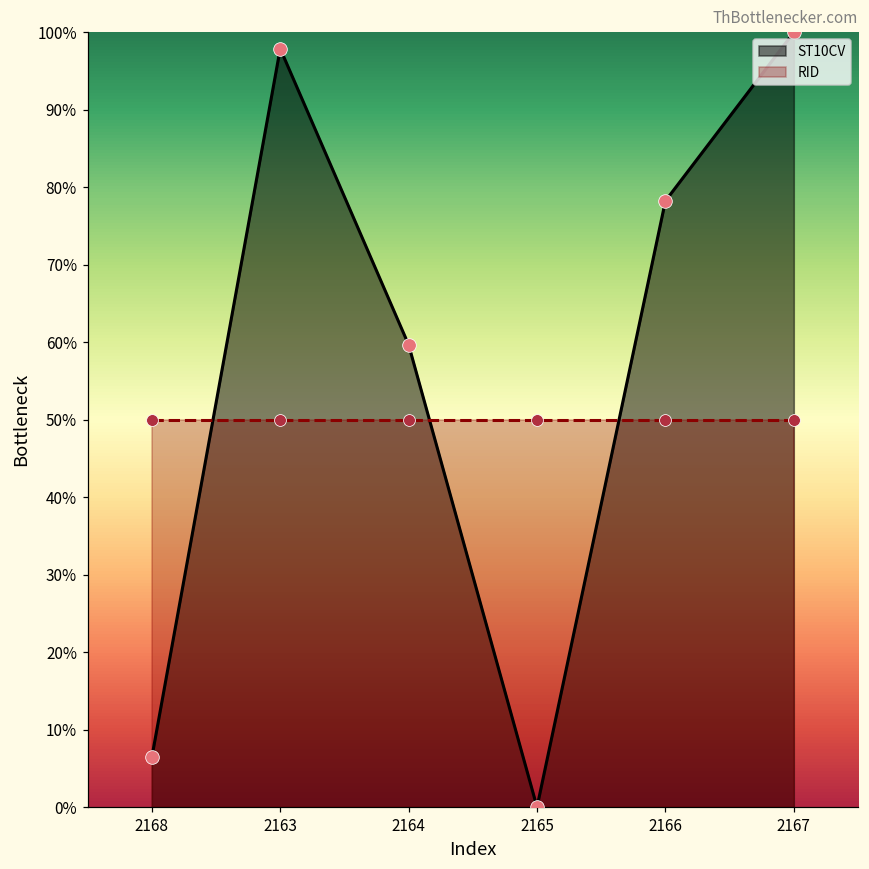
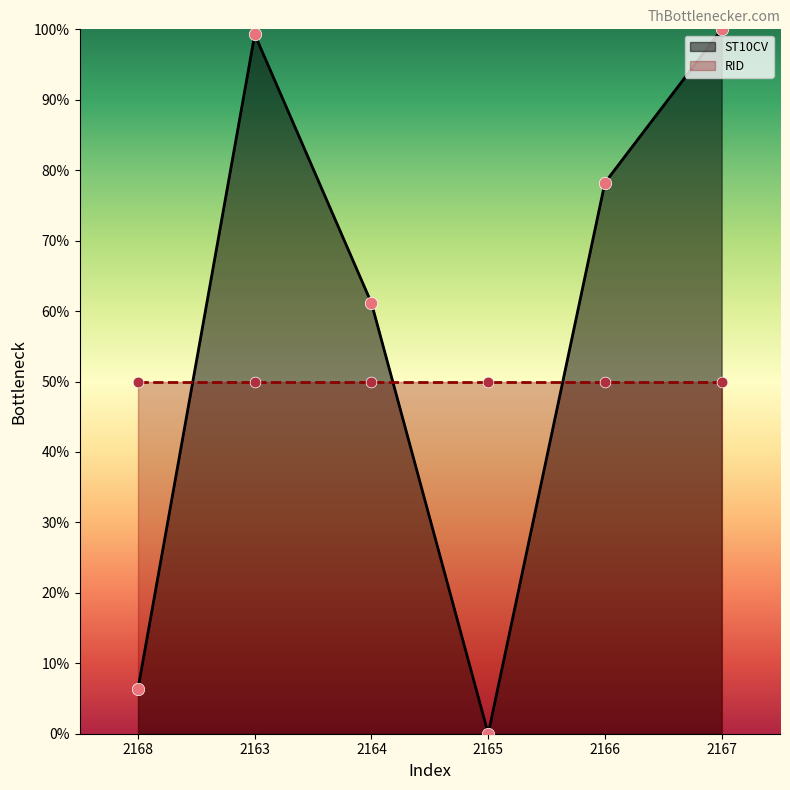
ST10CV, 2163: 98% -> 99%
ST10CV, 2164: 60% -> 61%
